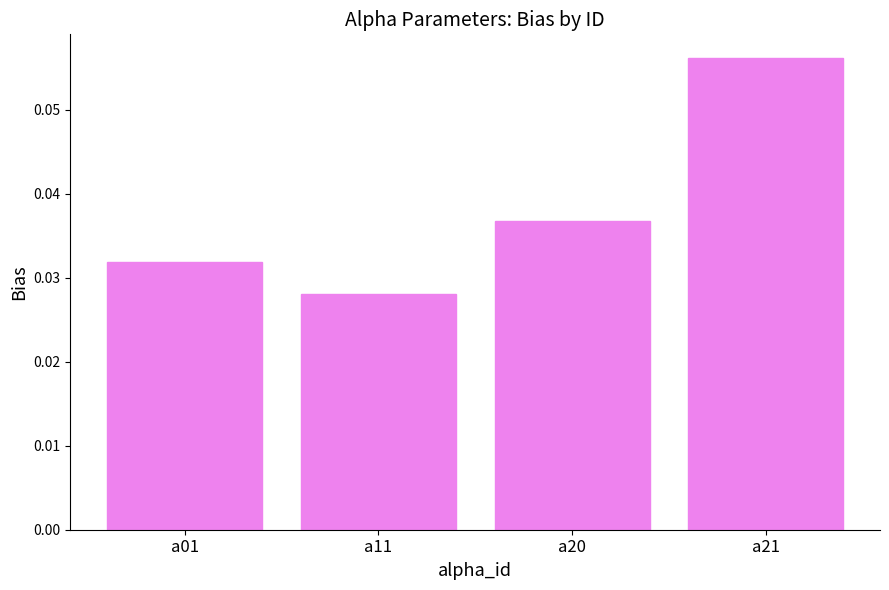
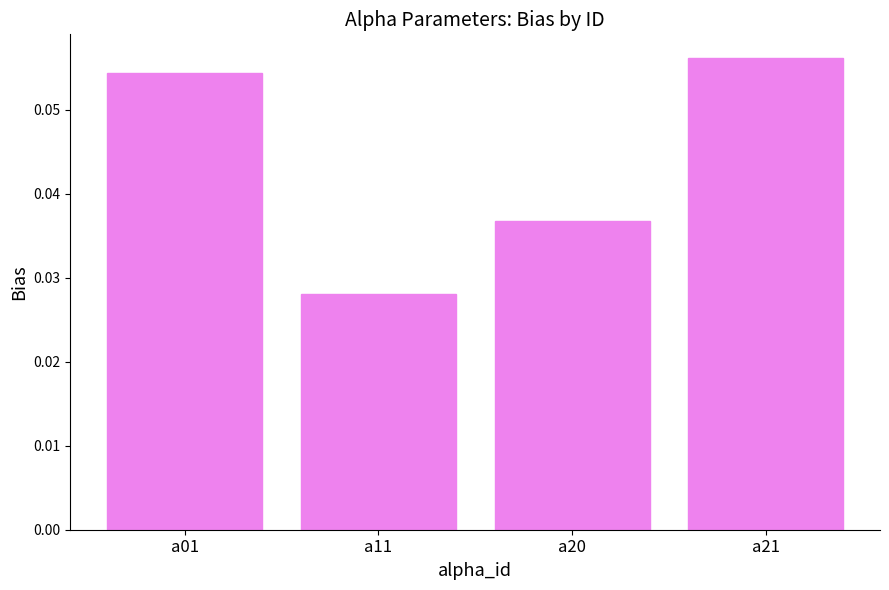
a01: 0.032 -> 0.054
